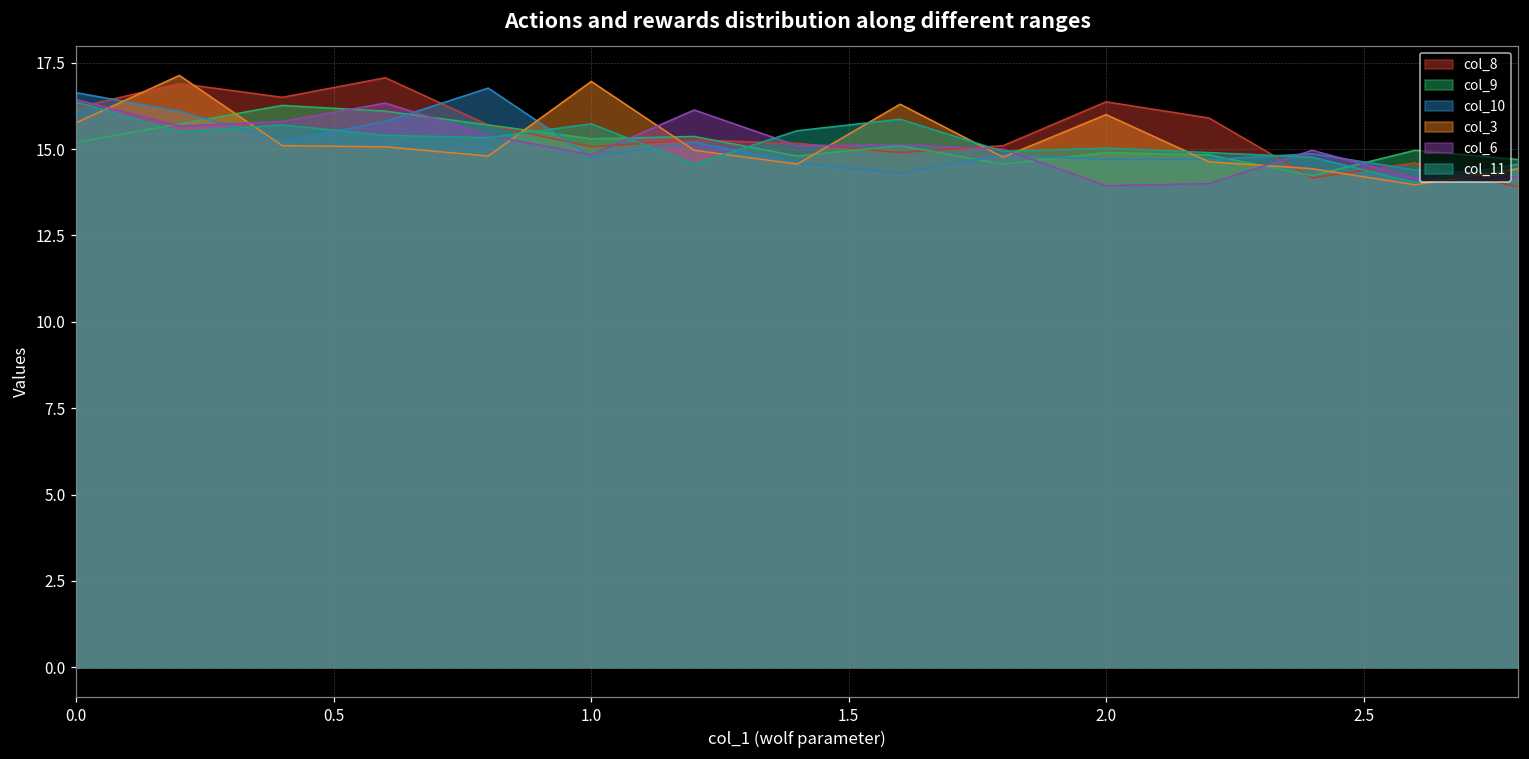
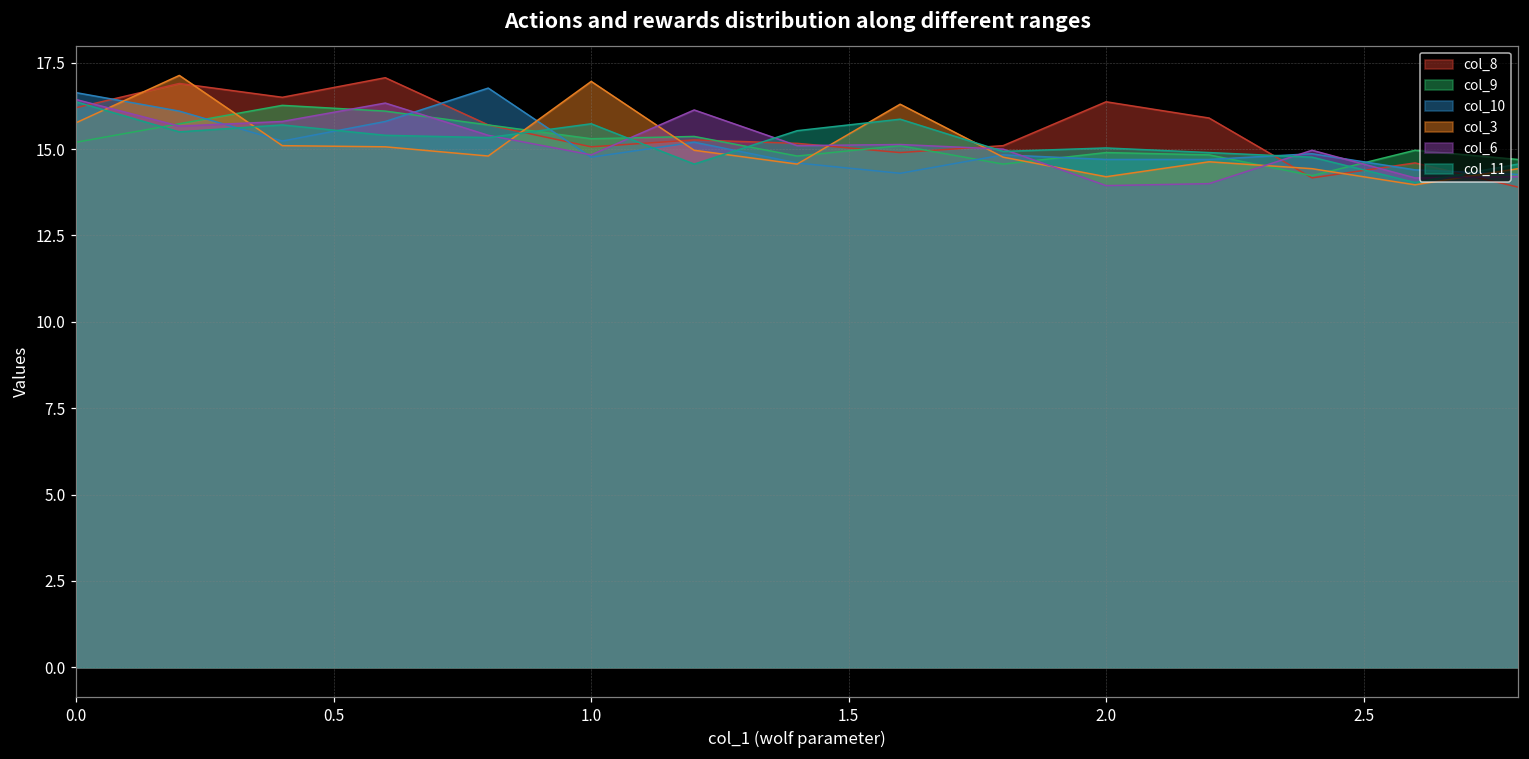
col_3, 2.0: 16.0 -> 14.2
